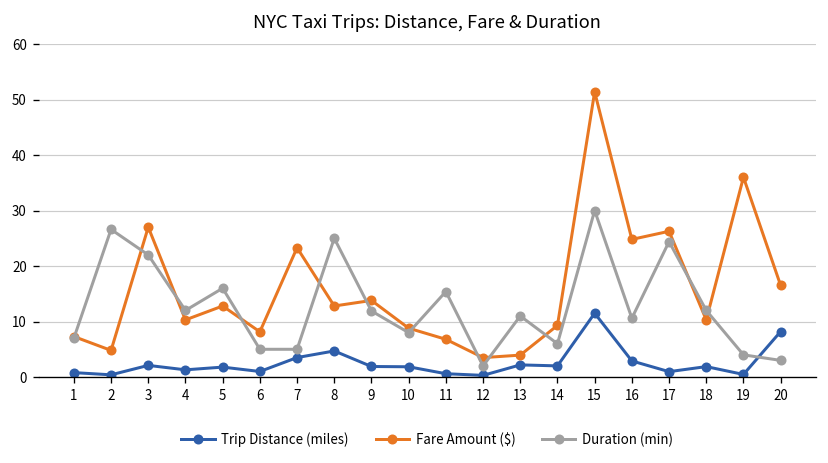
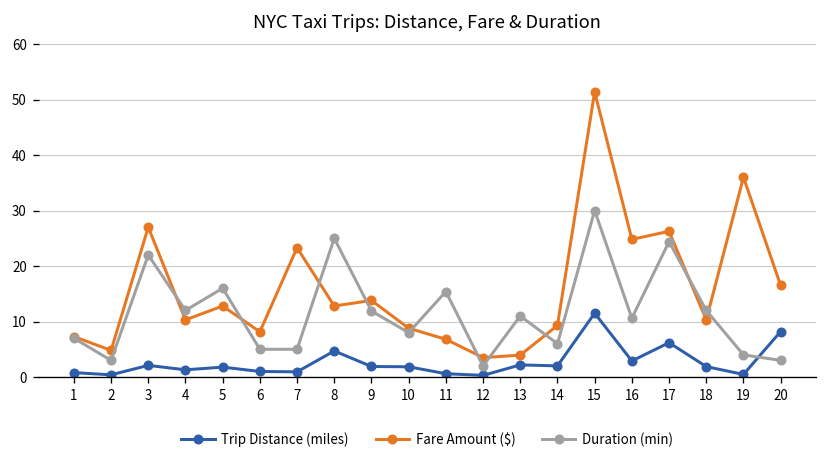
Duration (min), 2: 27 -> 3
Trip Distance (miles), 7: 4 -> 1
Trip Distance (miles), 17: 1 -> 6
